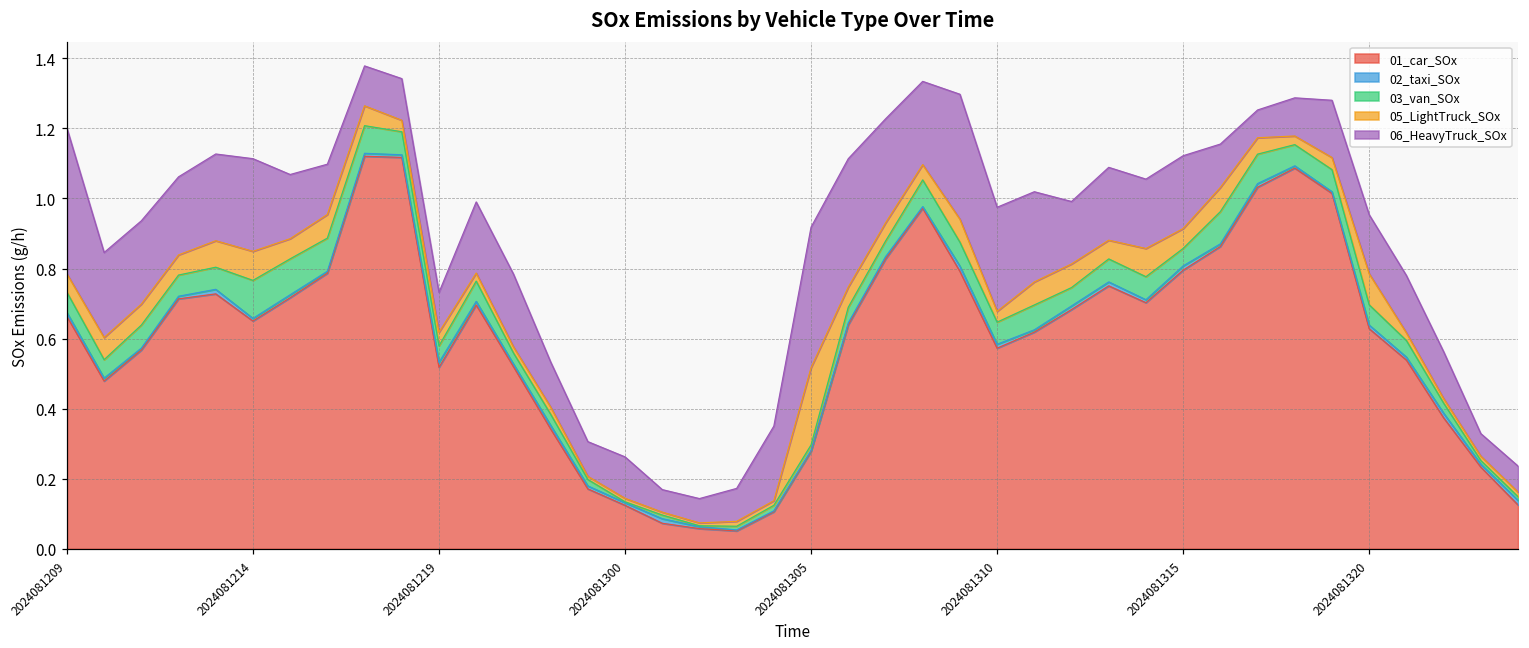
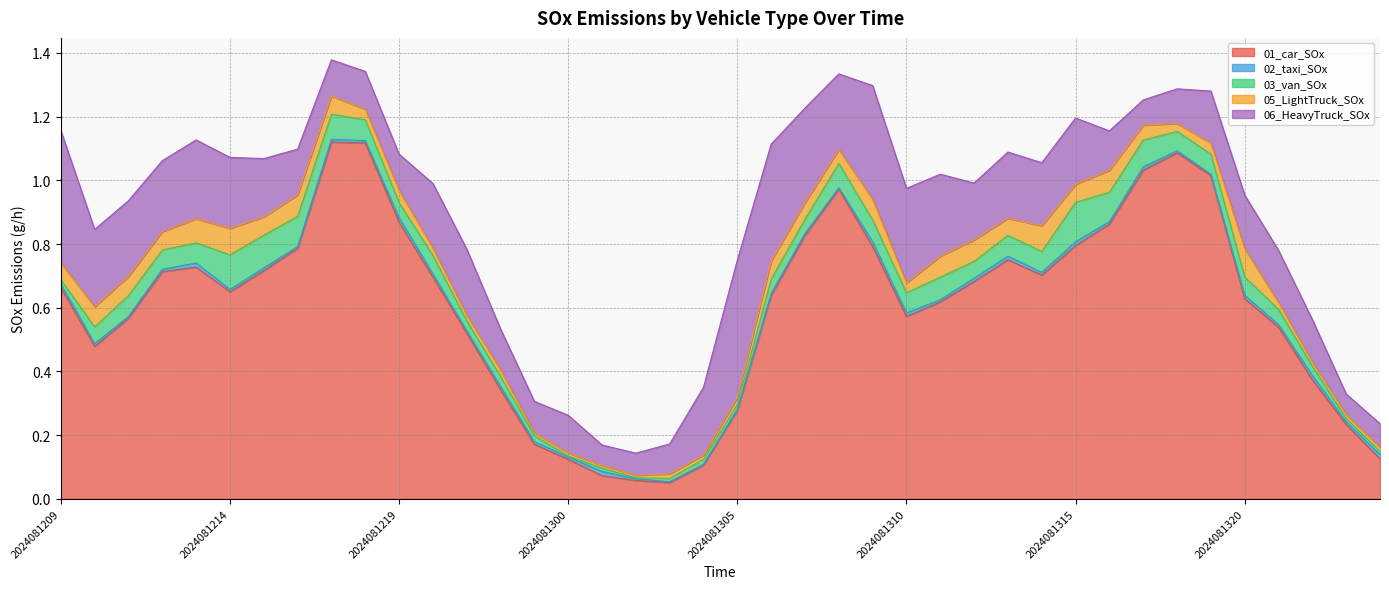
03_van_SOx, 2024081209: 0.06 -> 0.01
06_HeavyTruck_SOx, 2024081214: 0.26 -> 0.22
01_car_SOx, 2024081219: 0.52 -> 0.87
05_LightTruck_SOx, 2024081305: 0.22 -> 0.02
06_HeavyTruck_SOx, 2024081305: 0.40 -> 0.43
03_van_SOx, 2024081315: 0.05 -> 0.12
